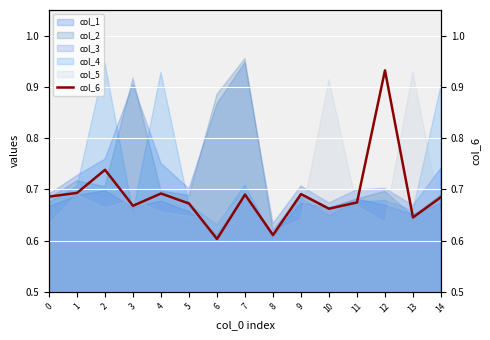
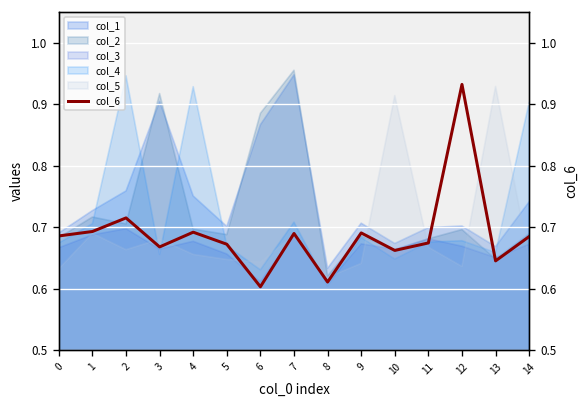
col_6, 2: 0.74 -> 0.72
